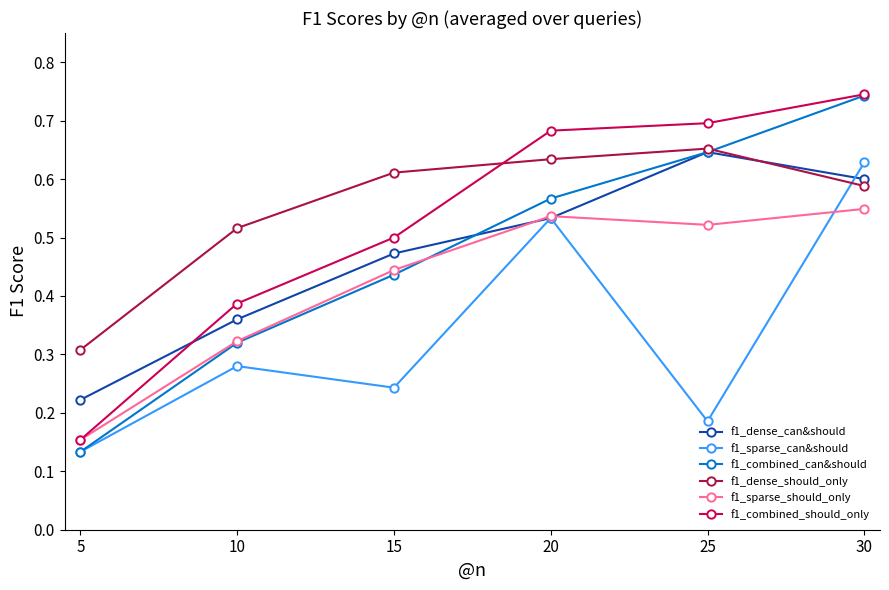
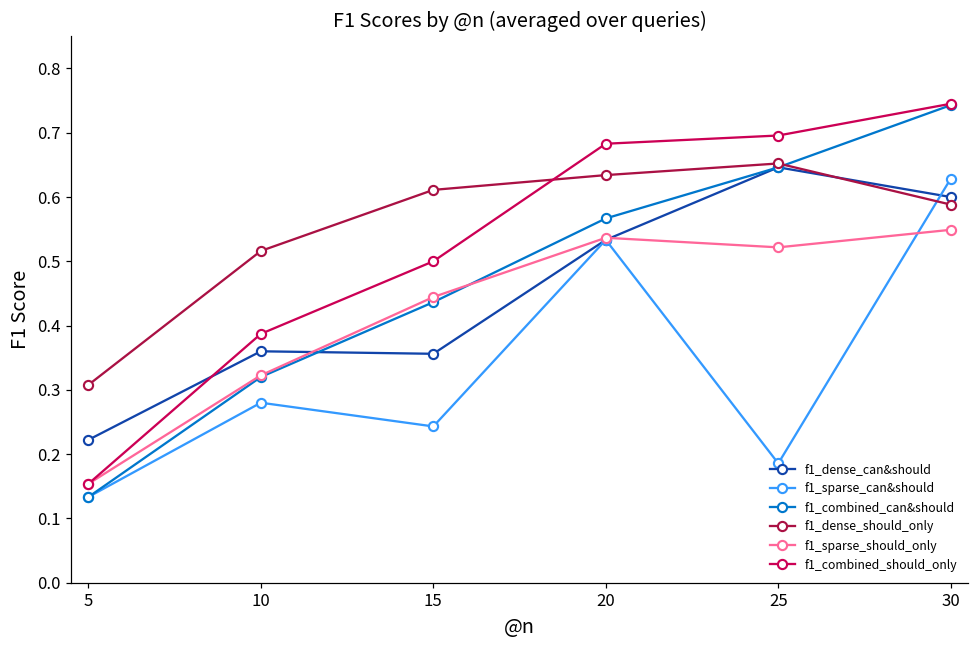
f1_dense_can&should, 15: 0.47 -> 0.36
